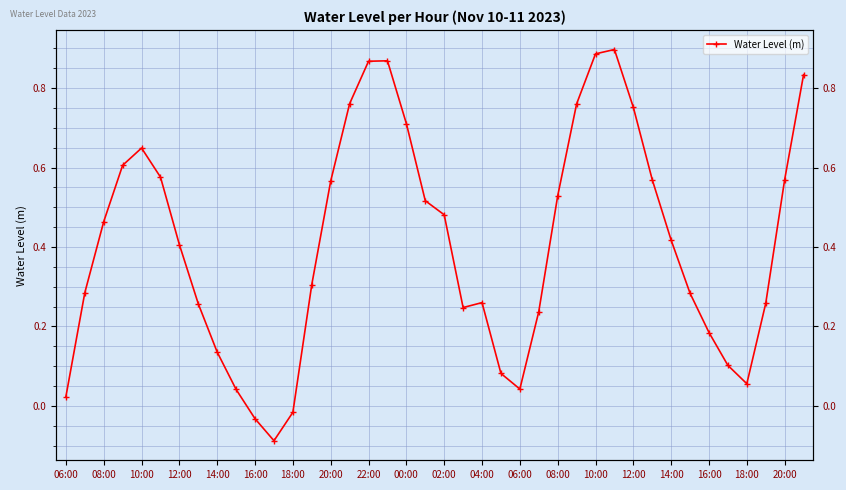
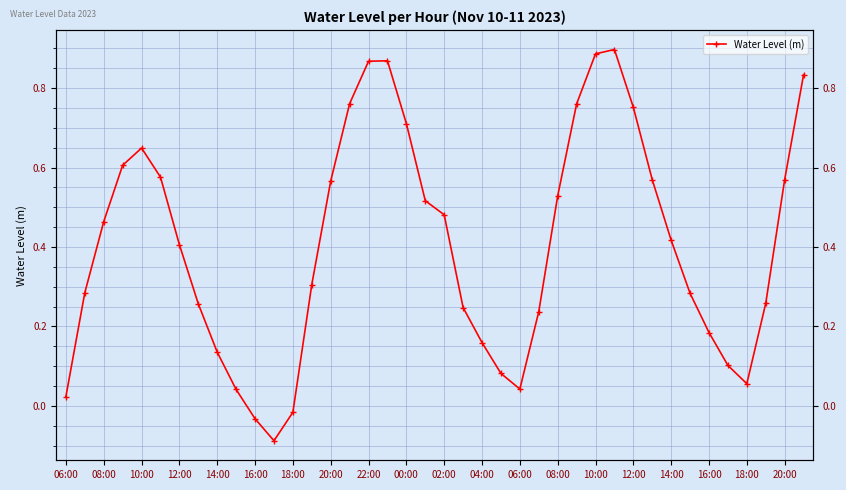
04:00: 0.26 -> 0.16
